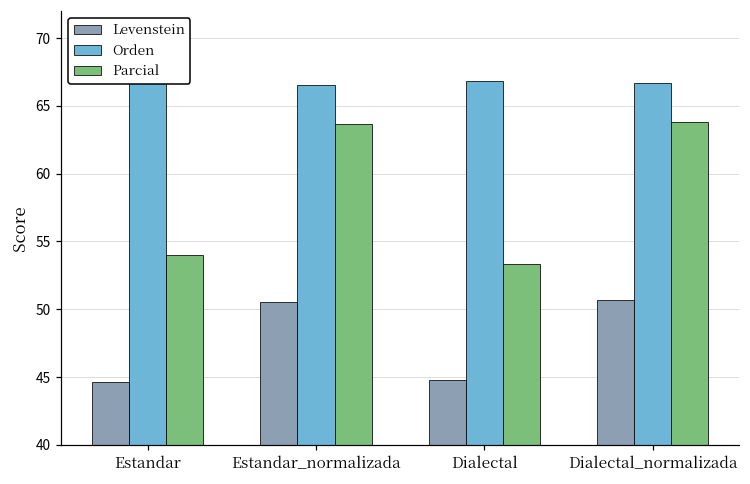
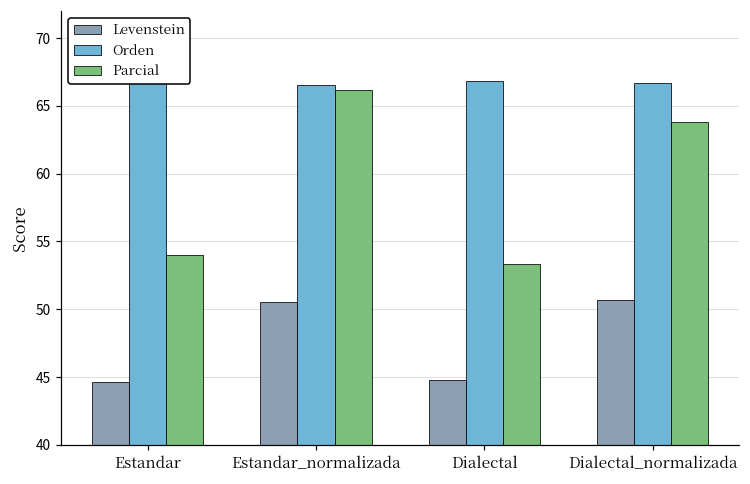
Parcial, Estandar_normalizada: 63.7 -> 66.2
